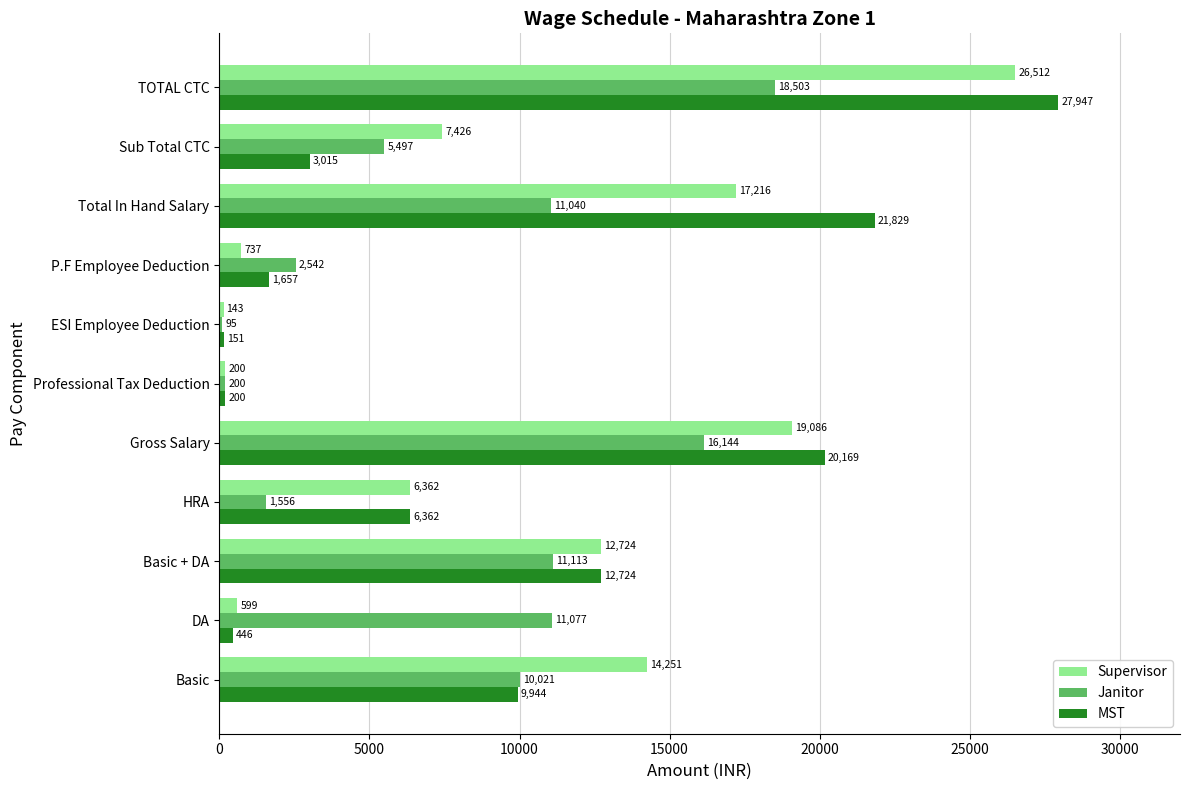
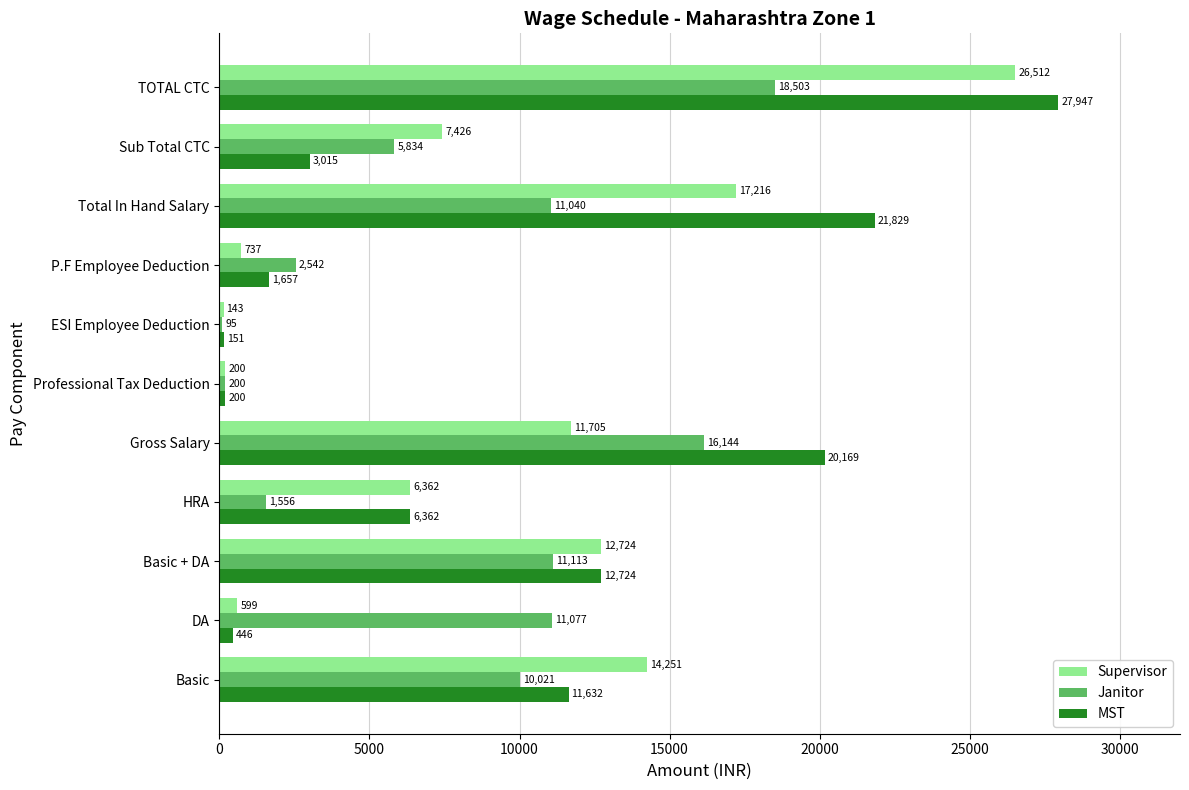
Janitor, Sub Total CTC: 5,497 -> 5,834
Supervisor, Gross Salary: 19,086 -> 11,705
MST, Basic: 9,944 -> 11,632
